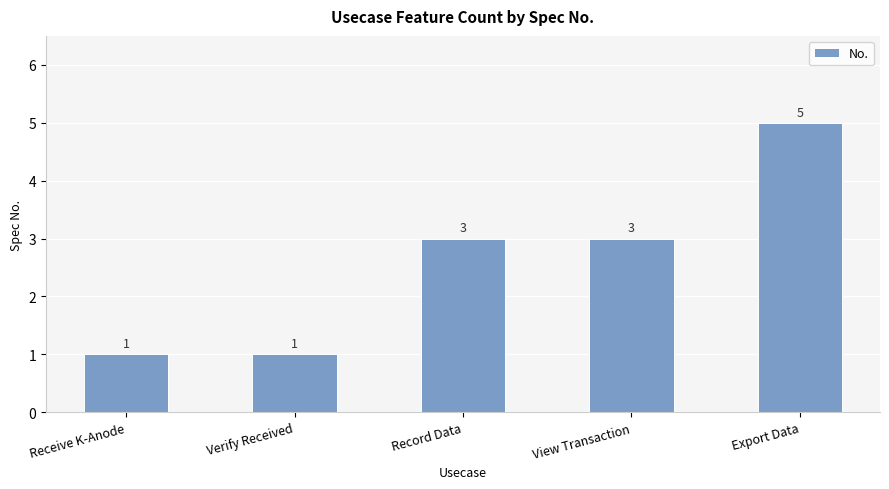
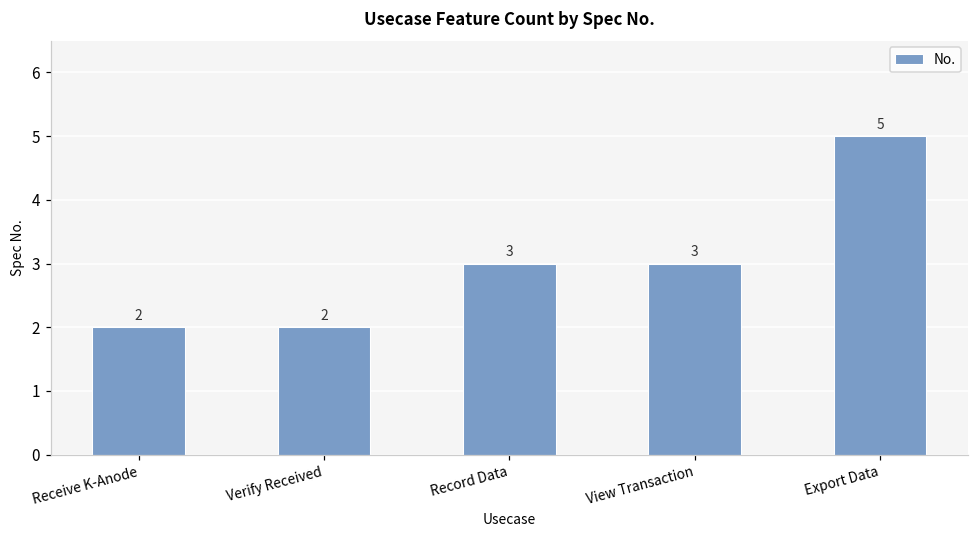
Receive K-Anode: 1 -> 2
Verify Received: 1 -> 2
